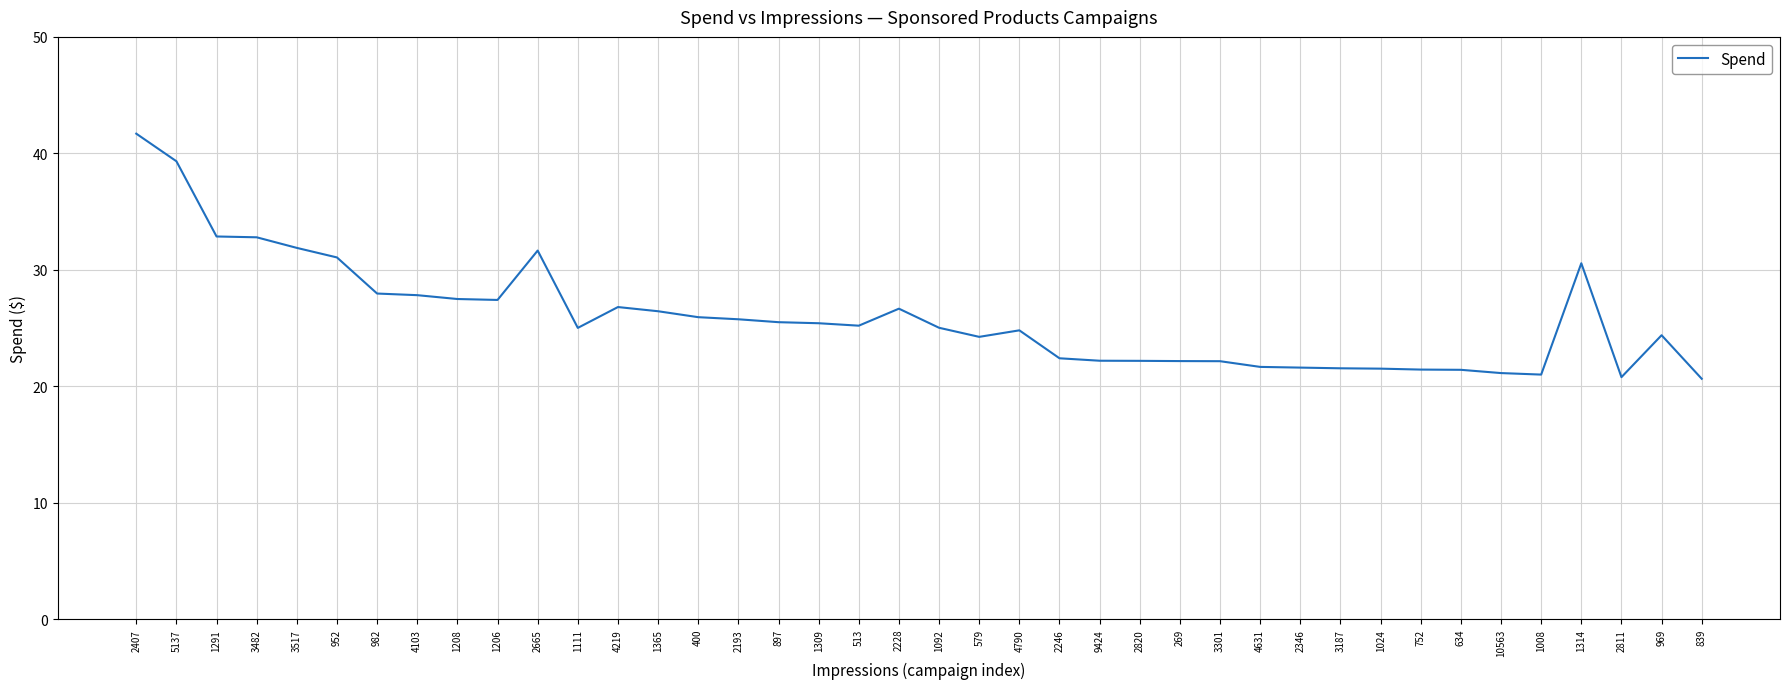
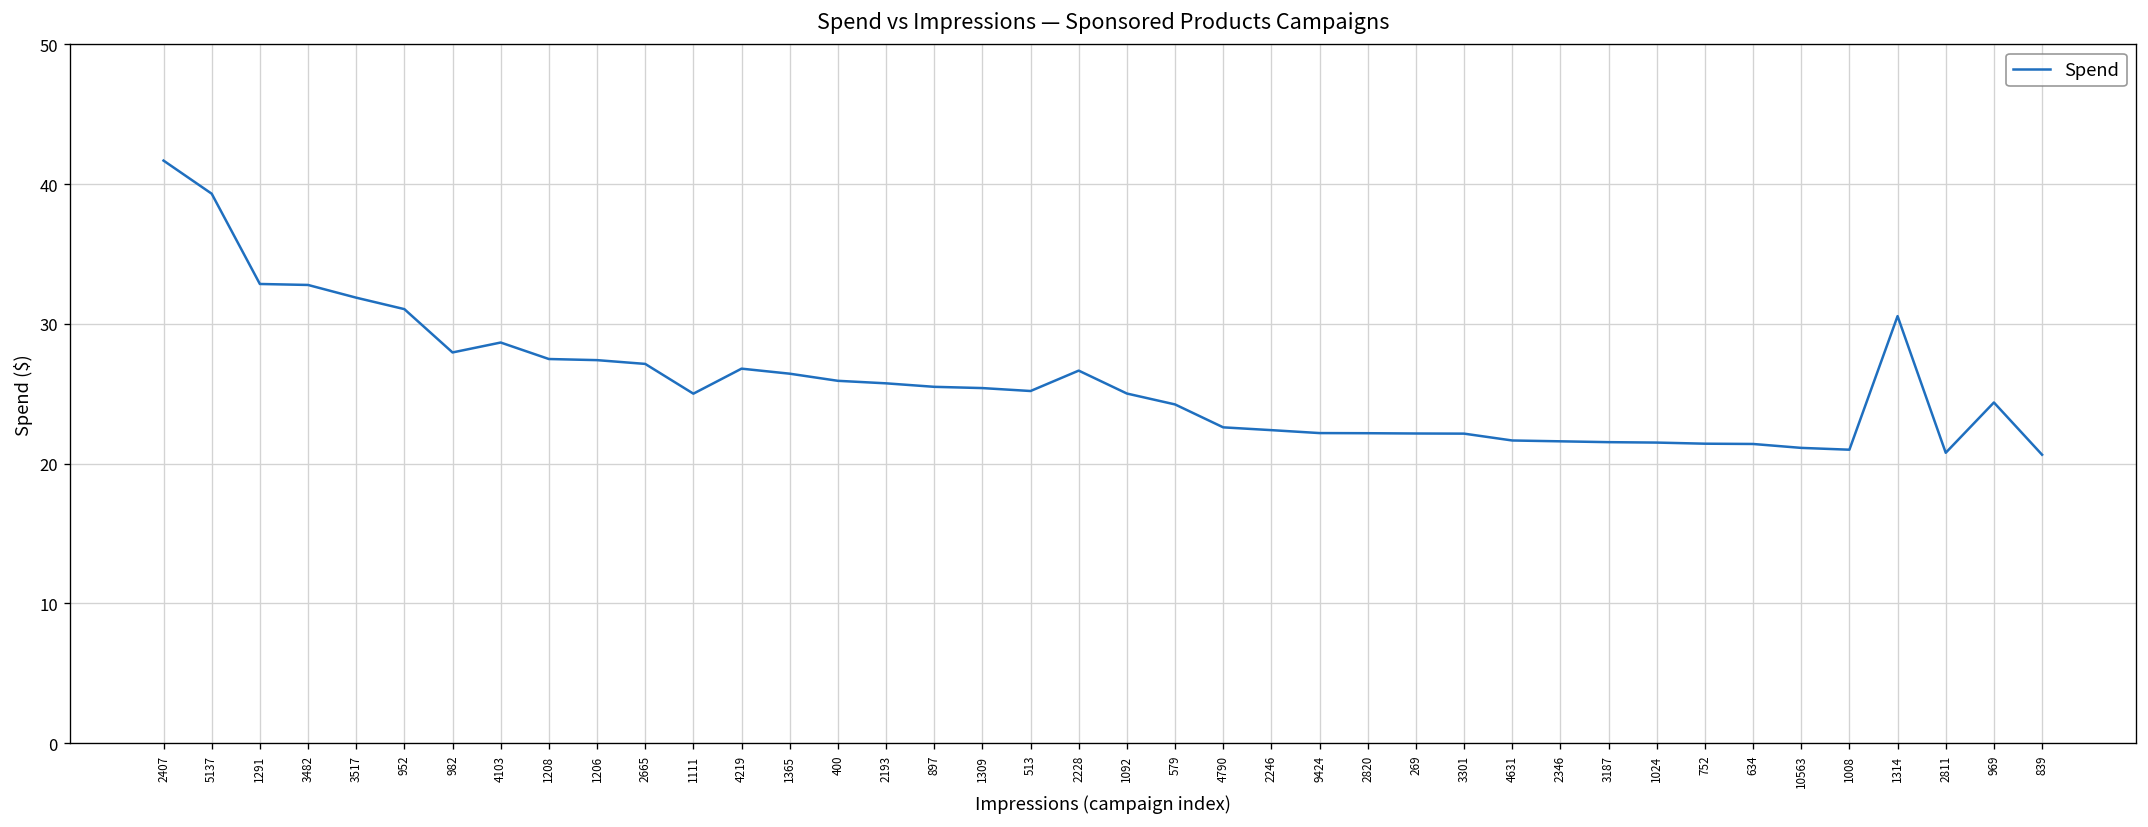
4103: 27.8 -> 28.7
2665: 31.7 -> 27.1
4790: 24.8 -> 22.6
